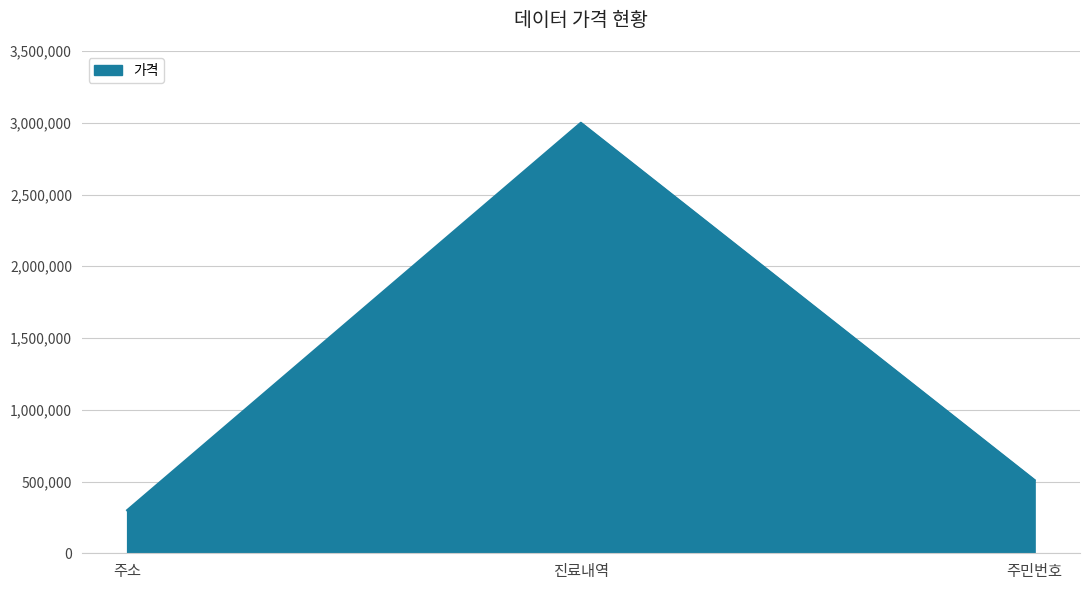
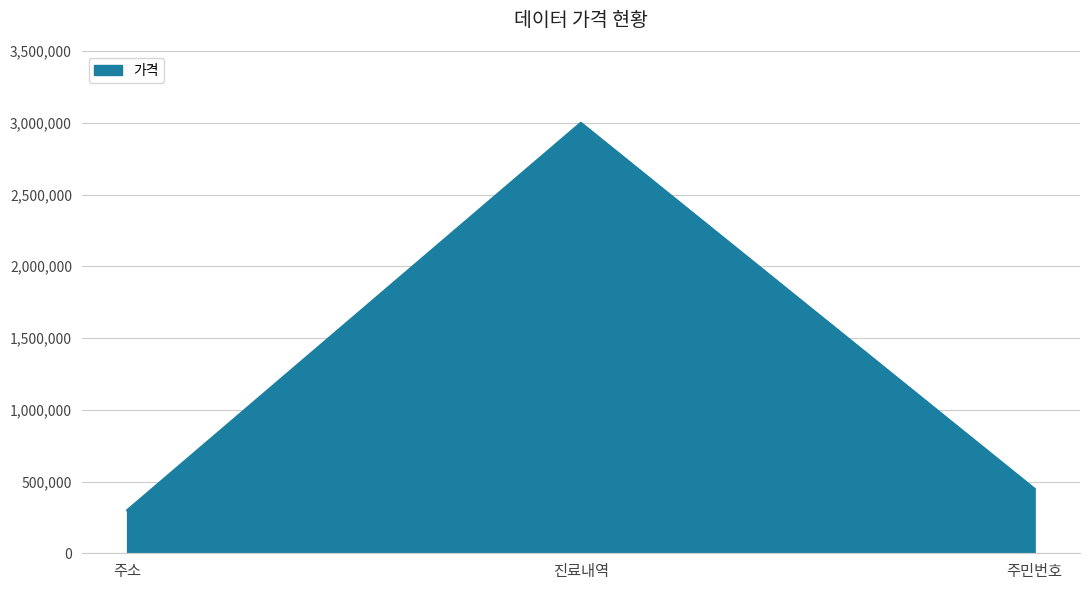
주민번호: 510,000 -> 450,000
